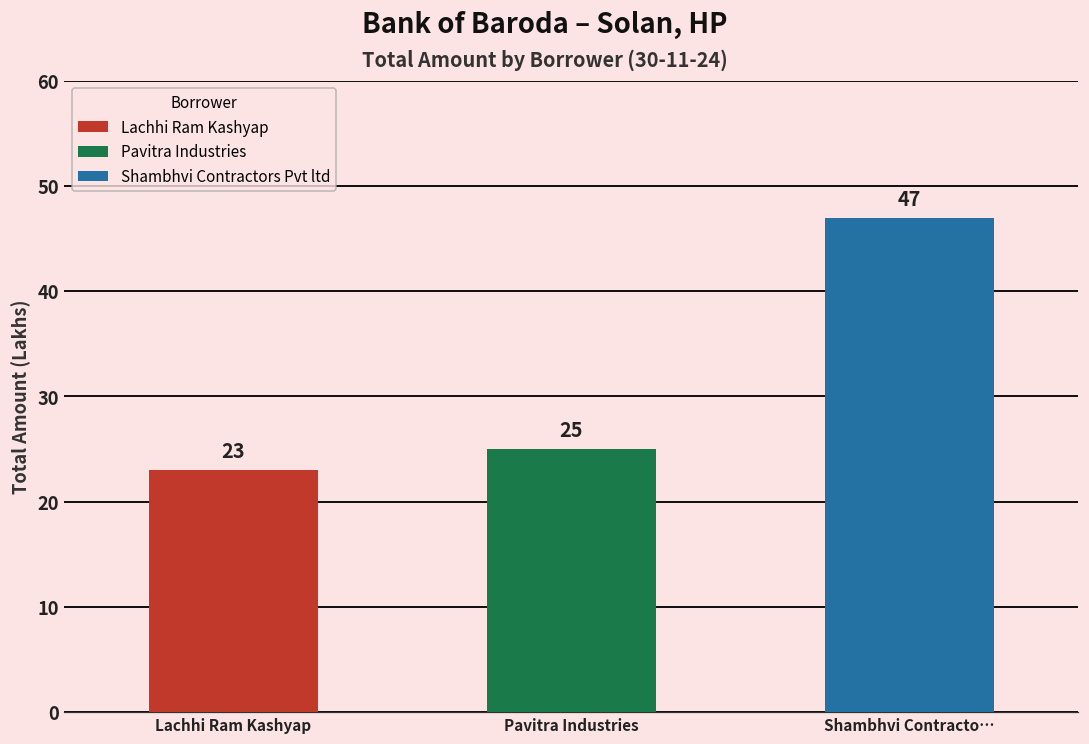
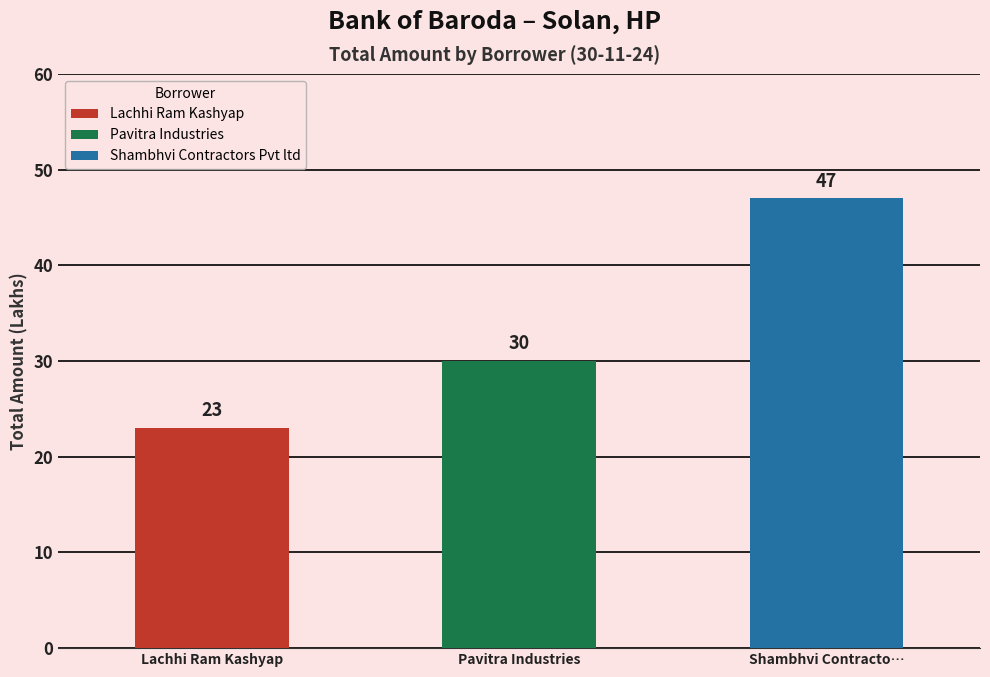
Pavitra Industries: 25 -> 30
